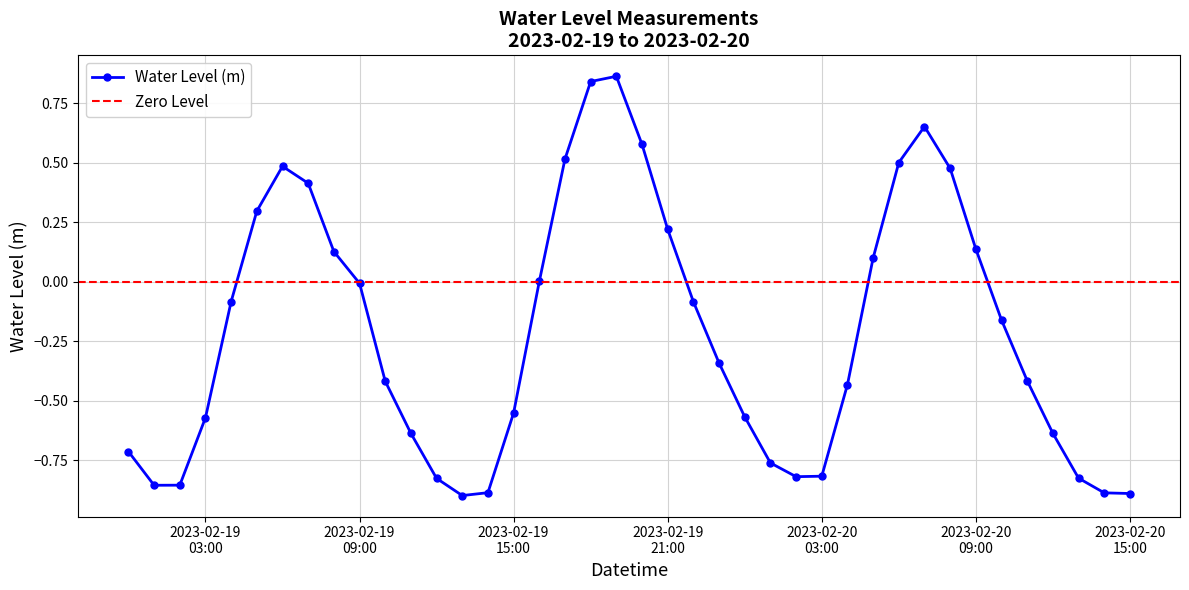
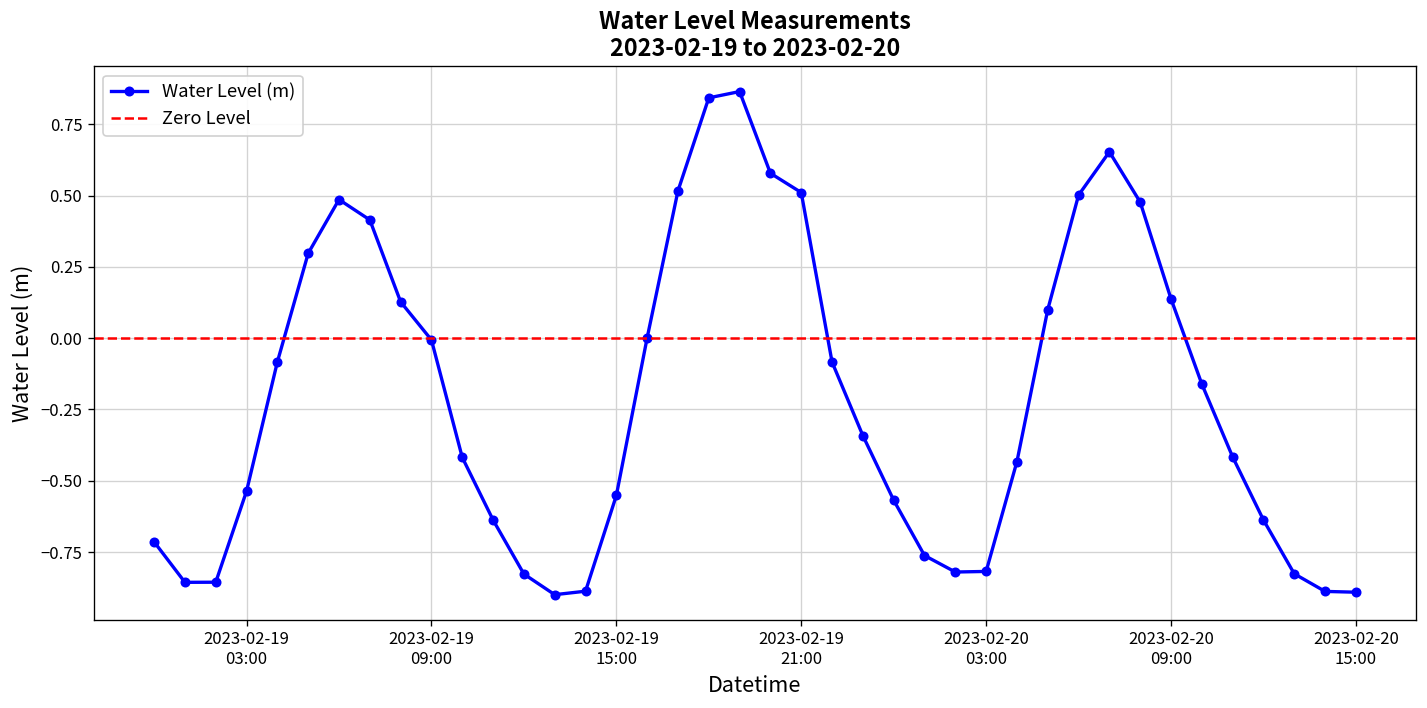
2023-02-19 03:00: -0.57 -> -0.54
2023-02-19 21:00: 0.22 -> 0.51
